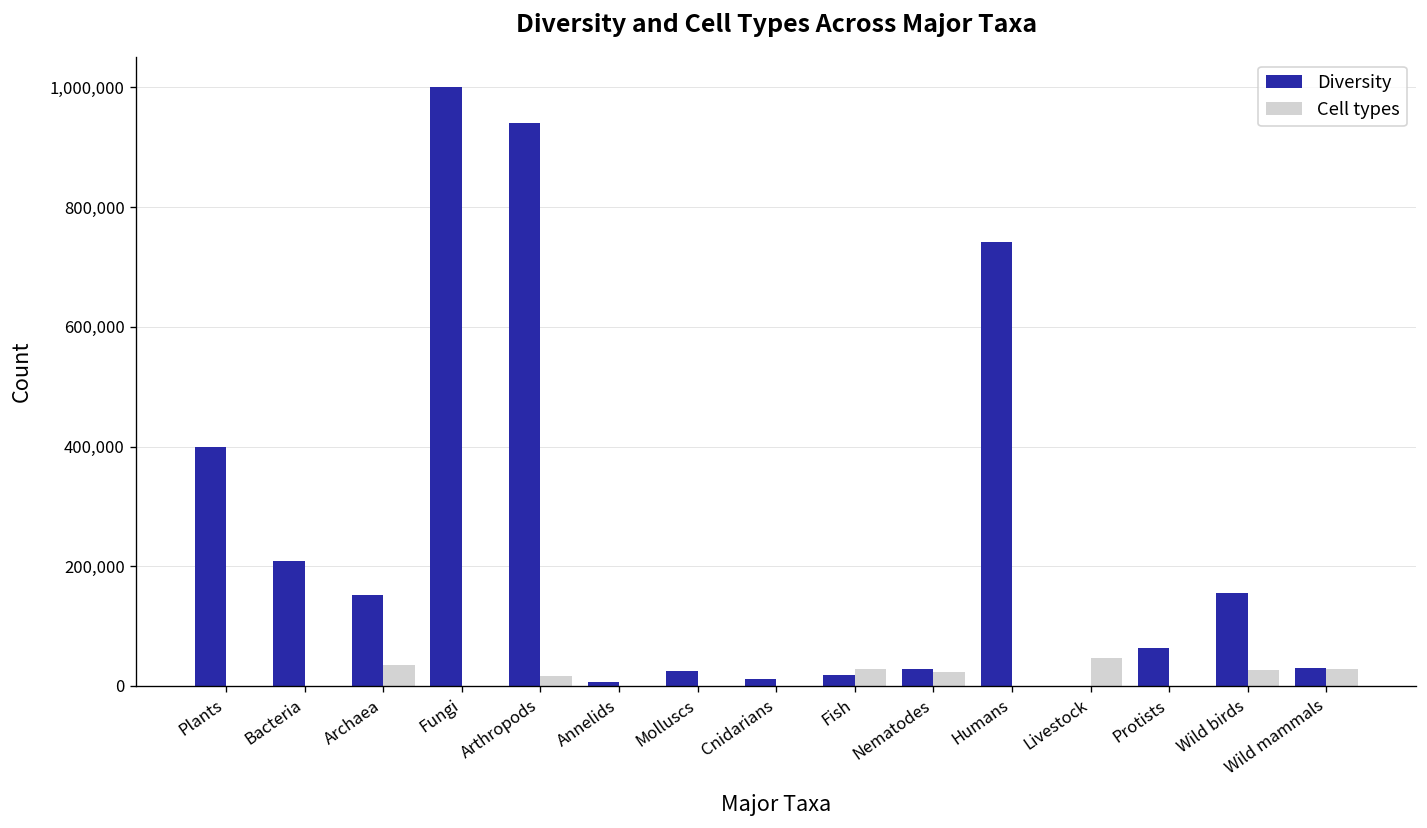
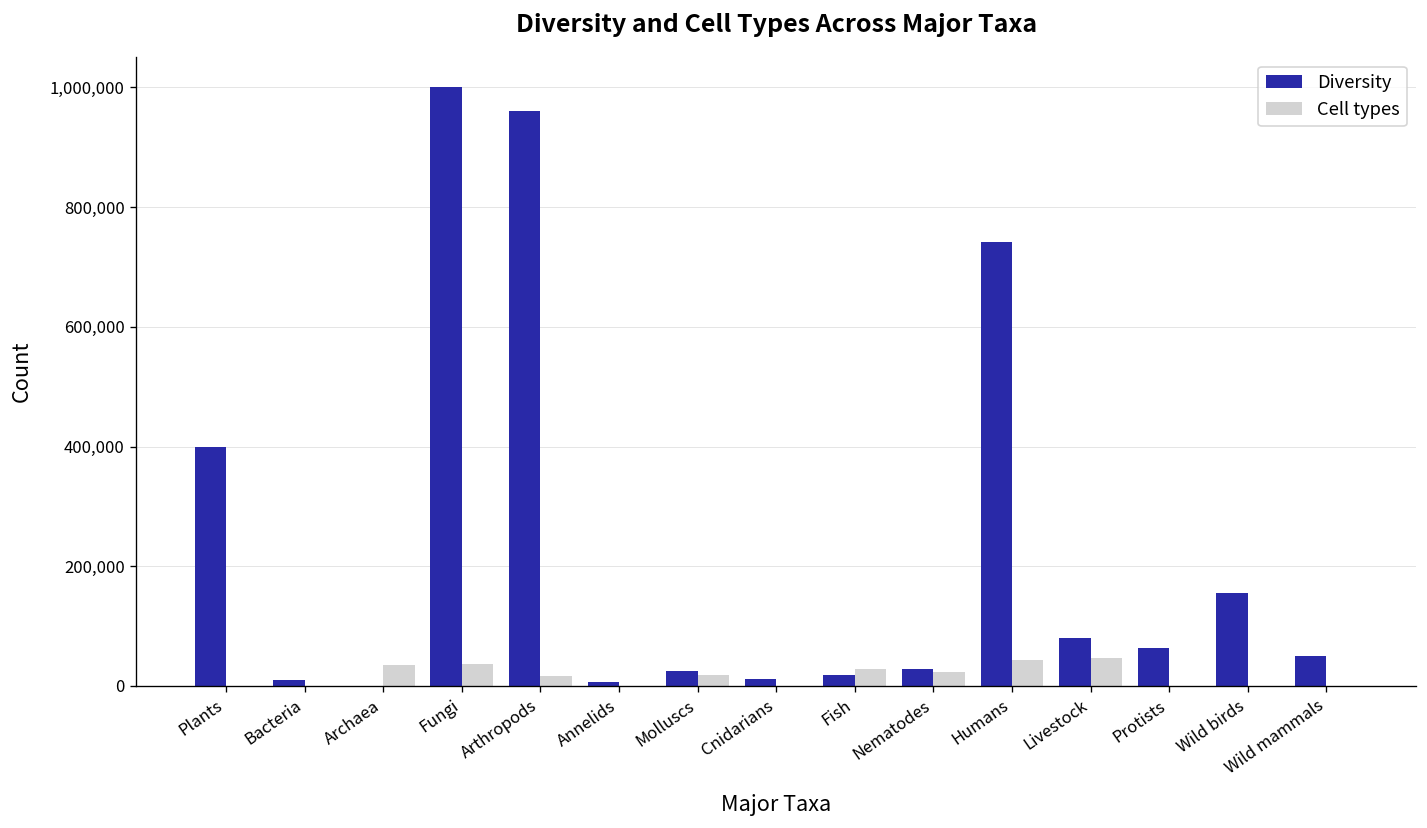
Diversity, Bacteria: 210,000 -> 10,000
Diversity, Archaea: 150,000 -> 0
Cell types, Fungi: 0 -> 40,000
Diversity, Arthropods: 940,000 -> 960,000
Cell types, Molluscs: 0 -> 20,000
Cell types, Humans: 0 -> 40,000
Diversity, Livestock: 0 -> 80,000
Cell types, Wild birds: 30,000 -> 0
Diversity, Wild mammals: 30,000 -> 50,000
Cell types, Wild mammals: 30,000 -> 0
